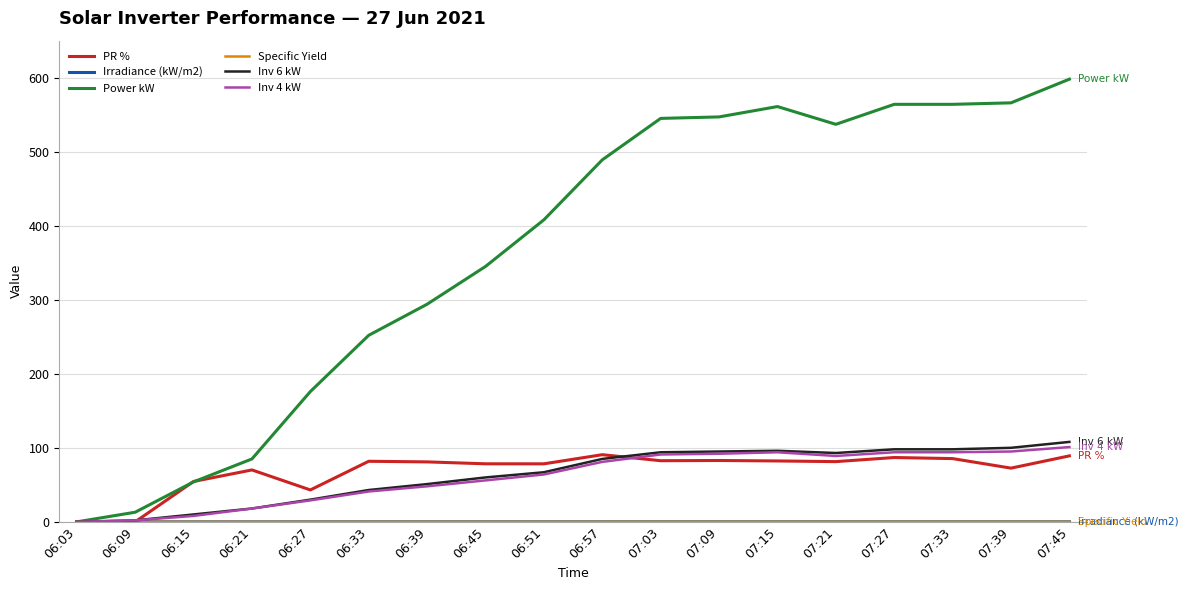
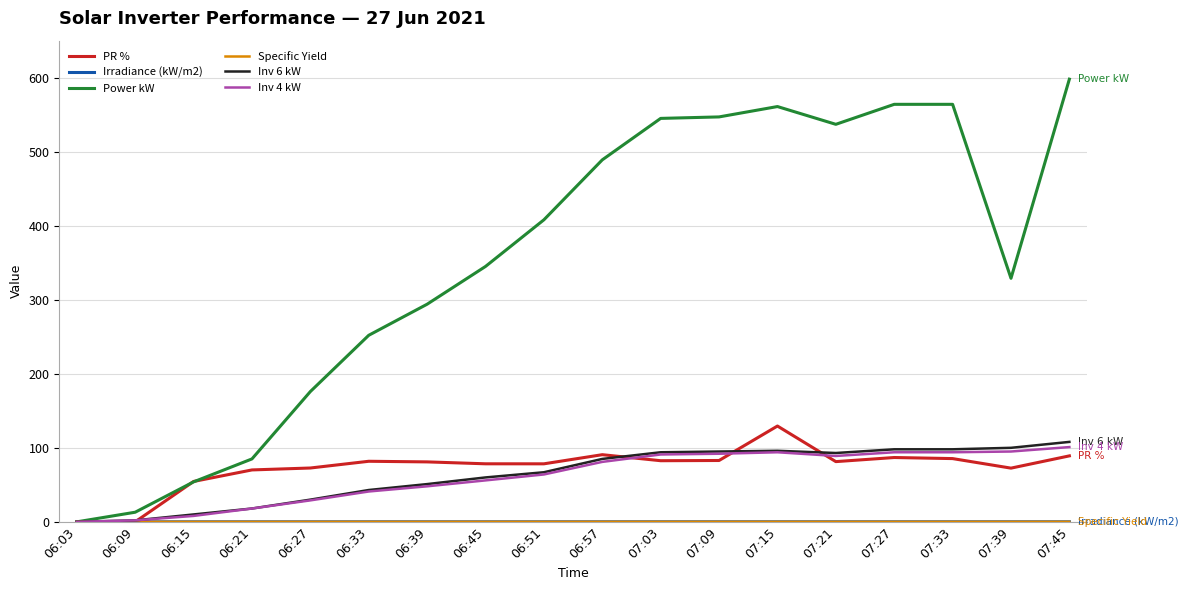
PR %, 06:27: 40 -> 70
PR %, 07:15: 80 -> 130
Power kW, 07:39: 570 -> 330
